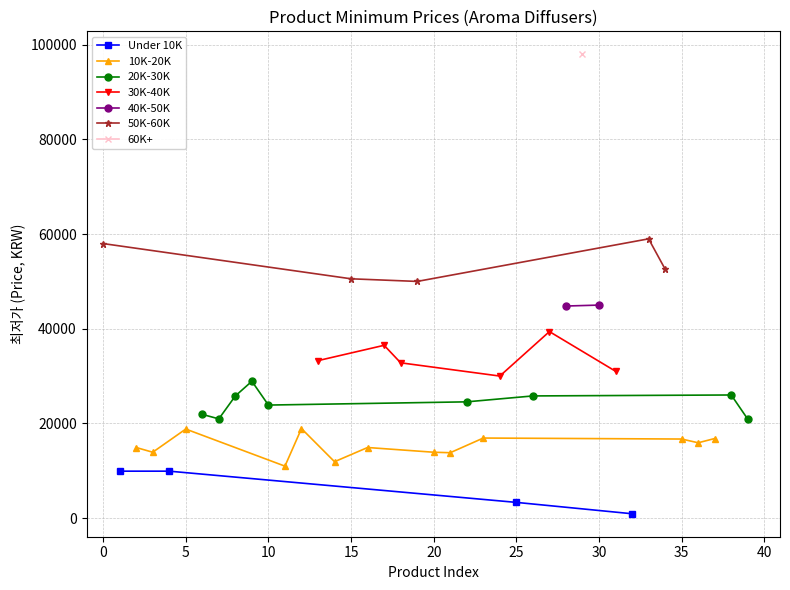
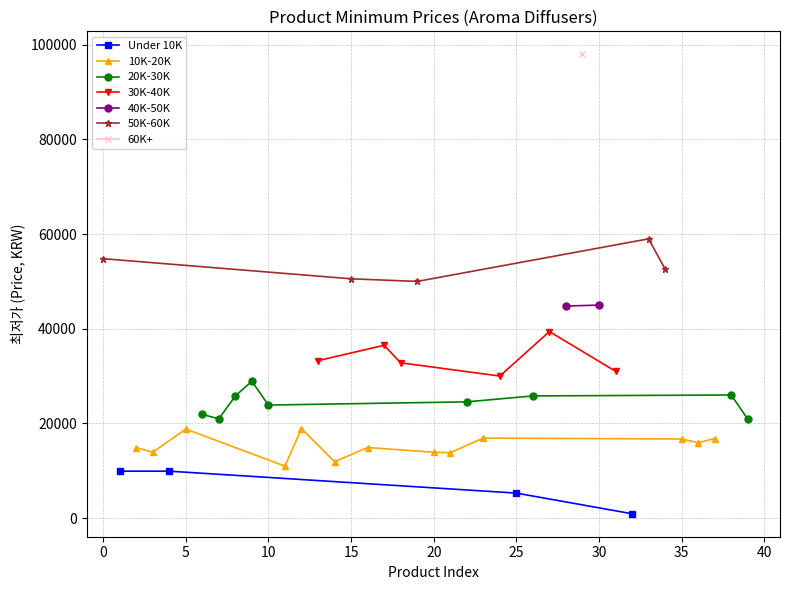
50K-60K, 0: 58000 -> 55000
Under 10K, 25: 3000 -> 5000
